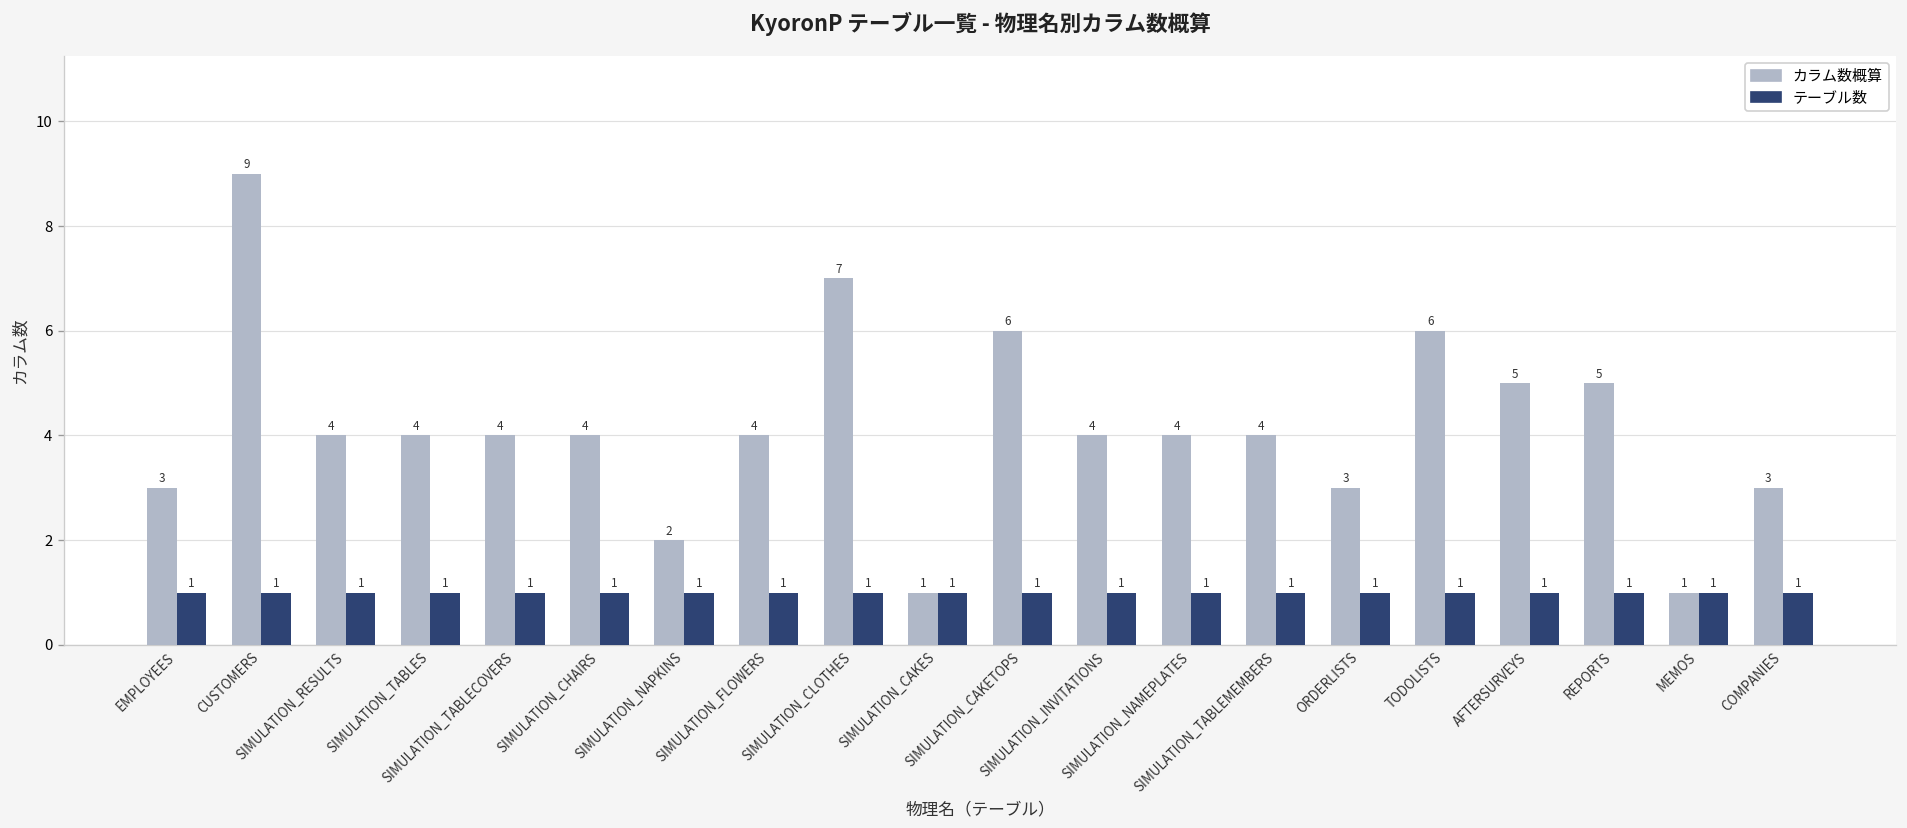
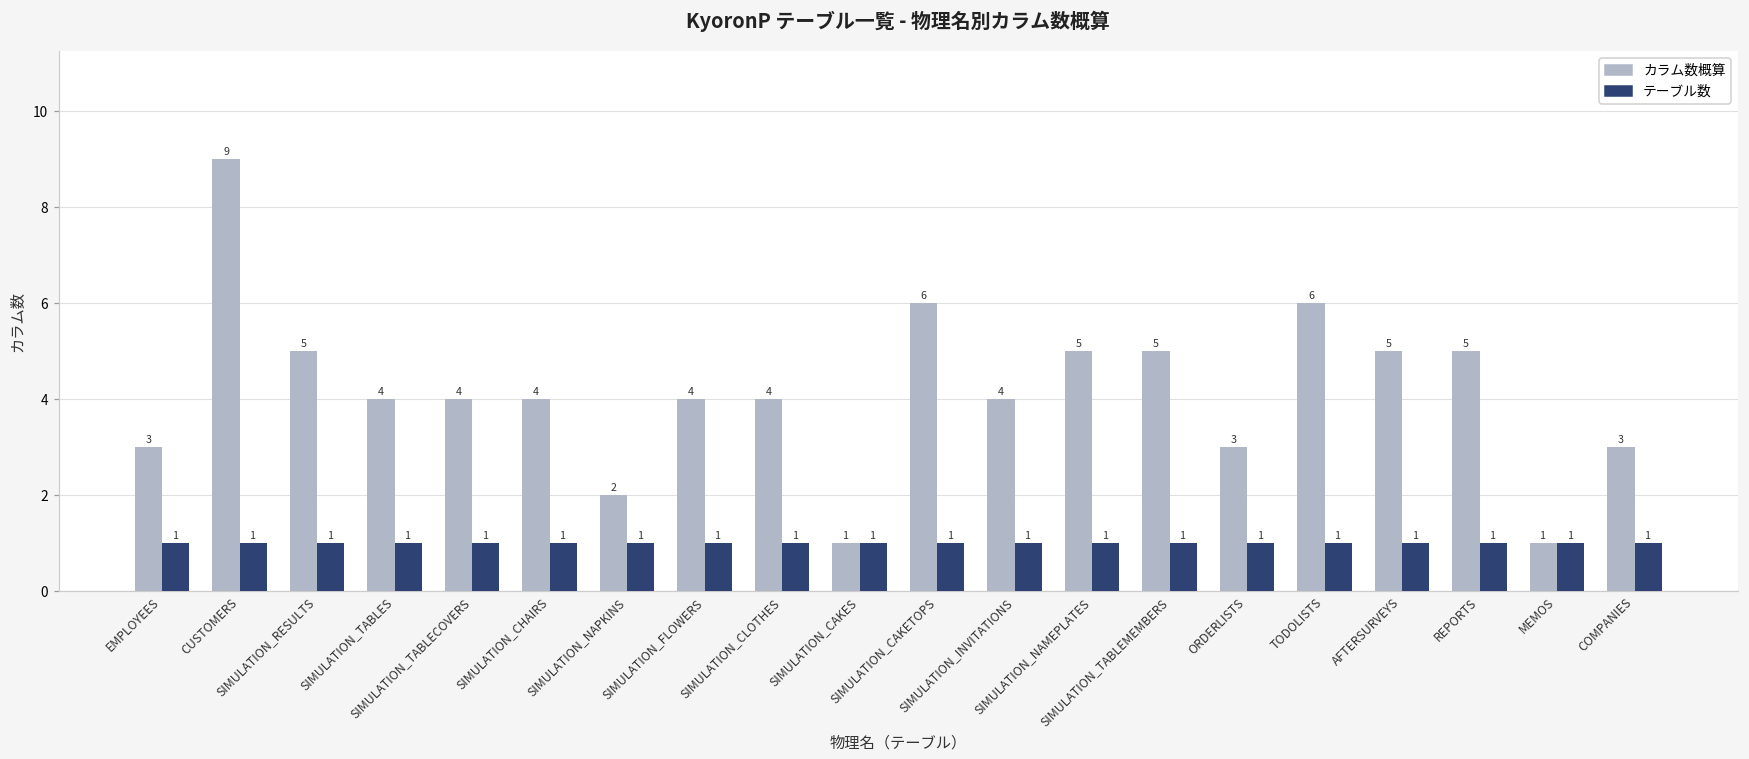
カラム数概算, SIMULATION_RESULTS: 4 -> 5
カラム数概算, SIMULATION_CLOTHES: 7 -> 4
カラム数概算, SIMULATION_NAMEPLATES: 4 -> 5
カラム数概算, SIMULATION_TABLEMEMBERS: 4 -> 5
